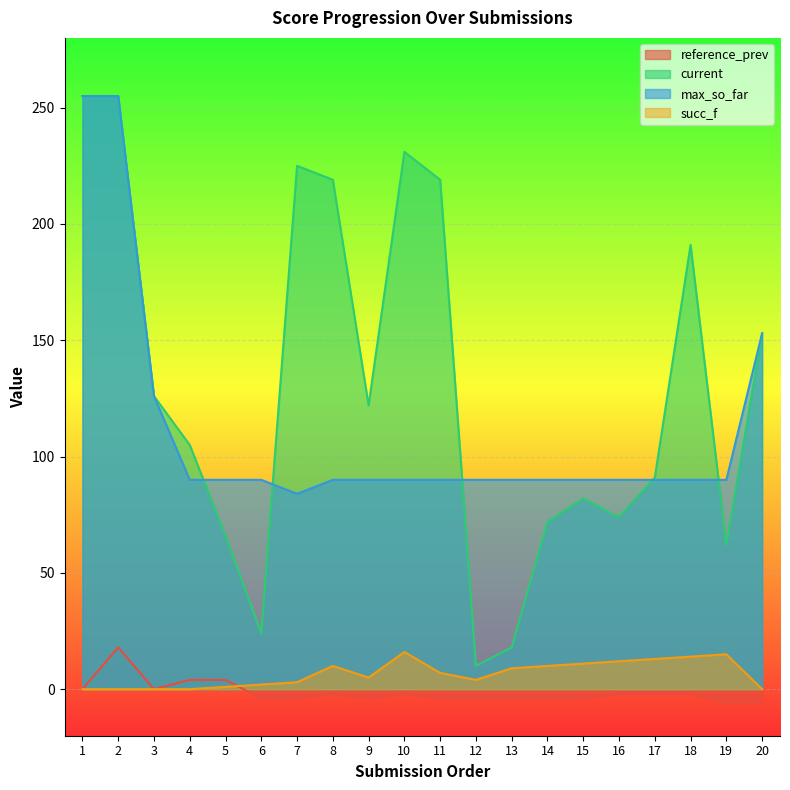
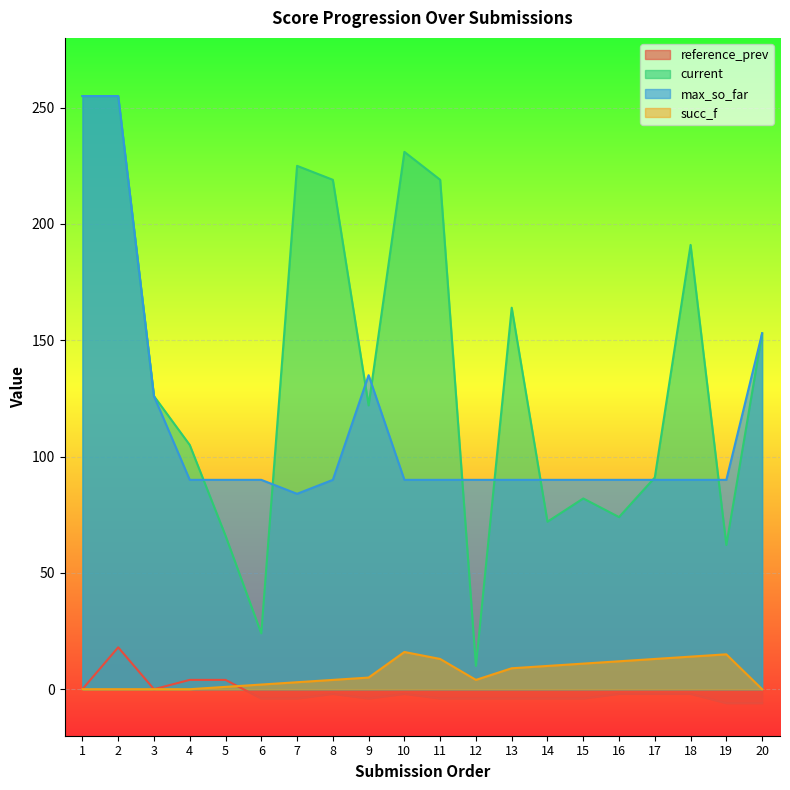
succ_f, 8: 10 -> 4
max_so_far, 9: 90 -> 135
succ_f, 11: 7 -> 13
current, 13: 18 -> 164
